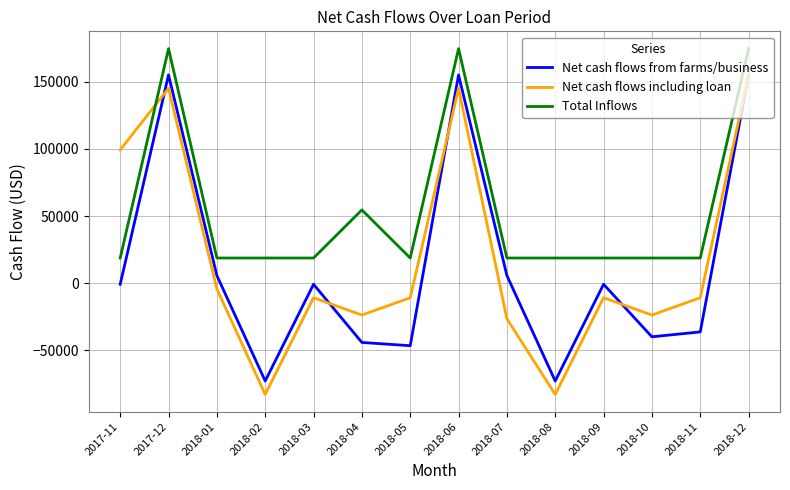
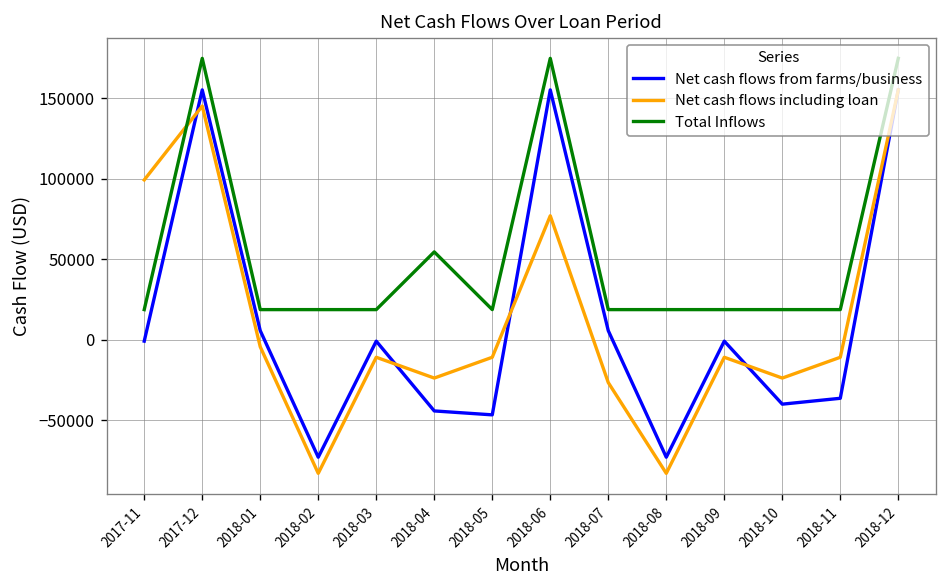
Net cash flows including loan, 2018-06: 145000 -> 77000
